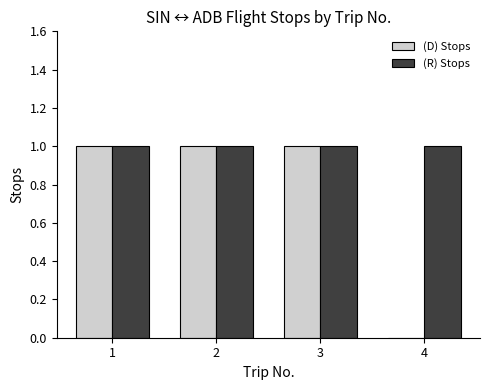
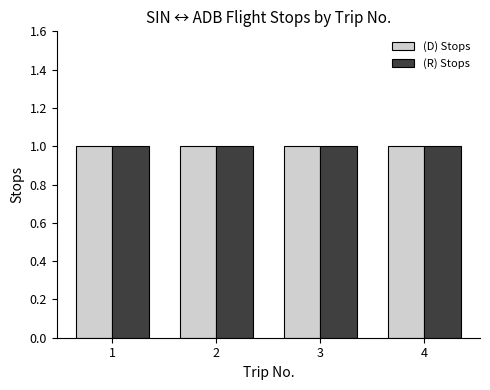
(D) Stops, 4: 0 -> 1
